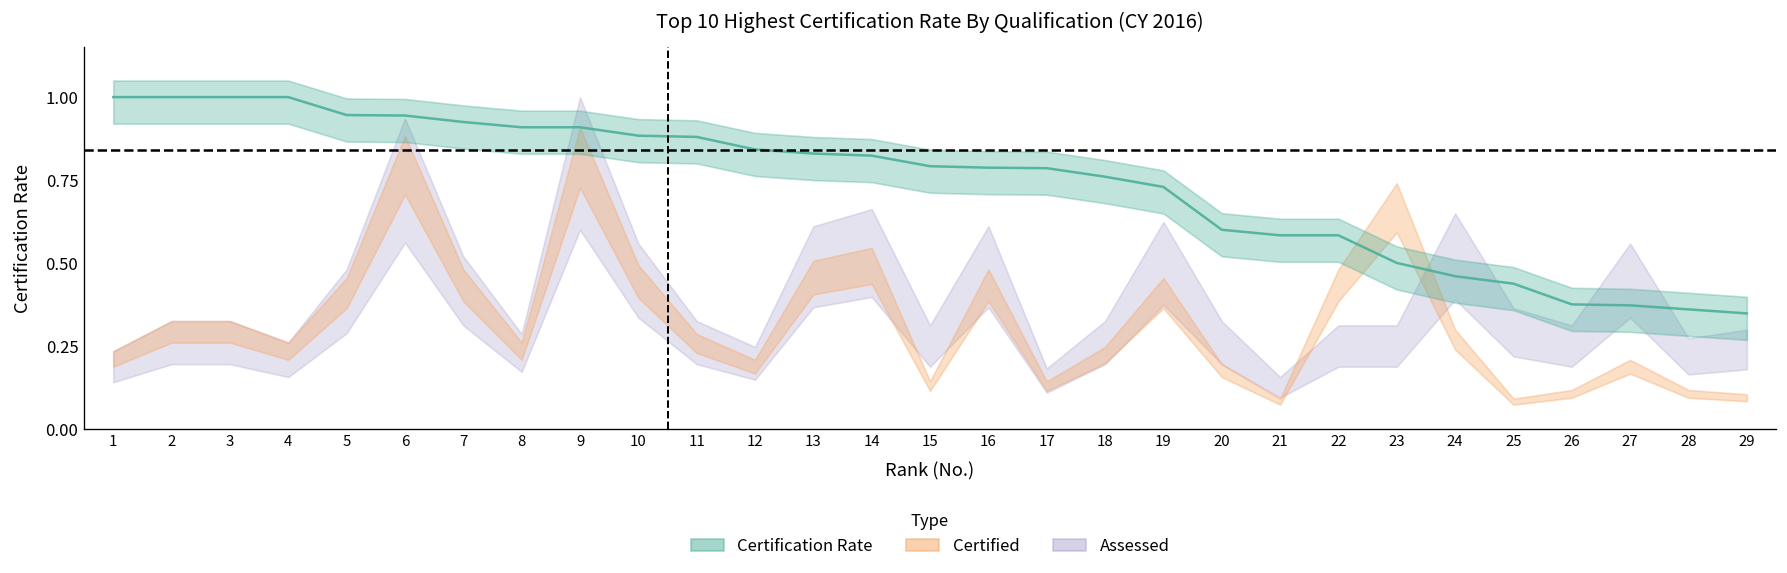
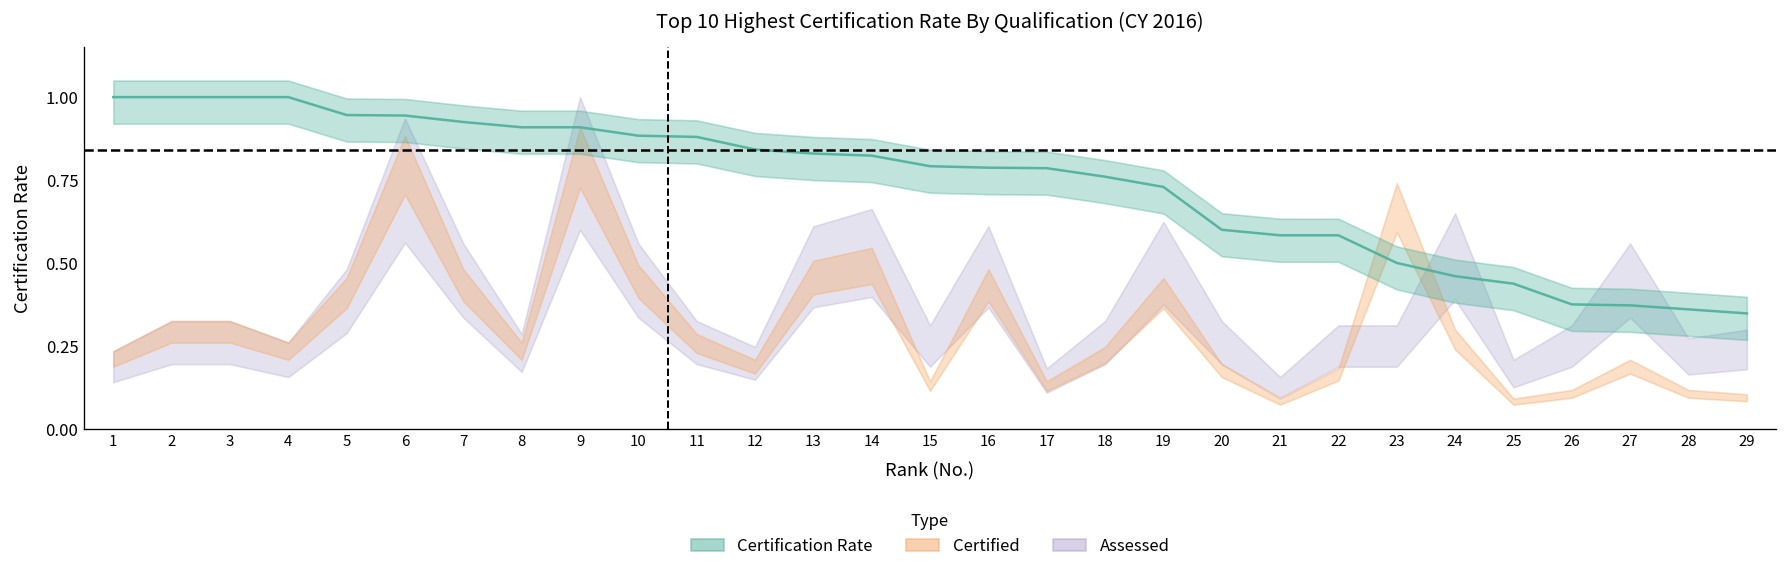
Assessed, 7: 0.52 -> 0.56
Certified, 22: 0.48 -> 0.18
Assessed, 25: 0.36 -> 0.21
